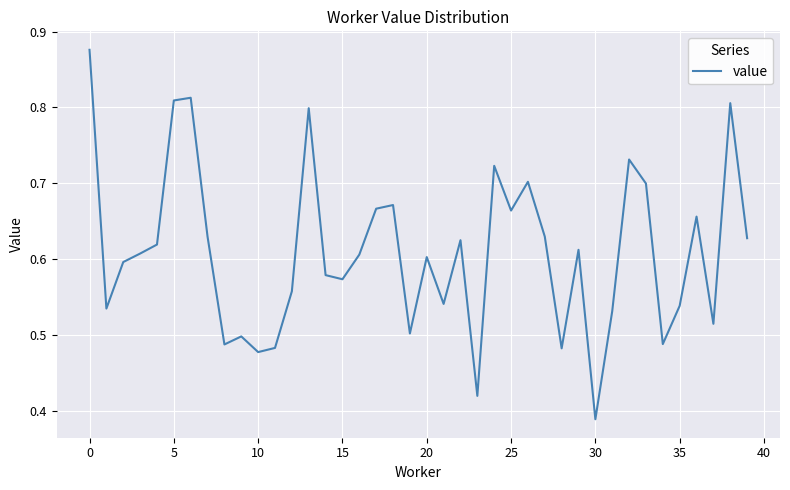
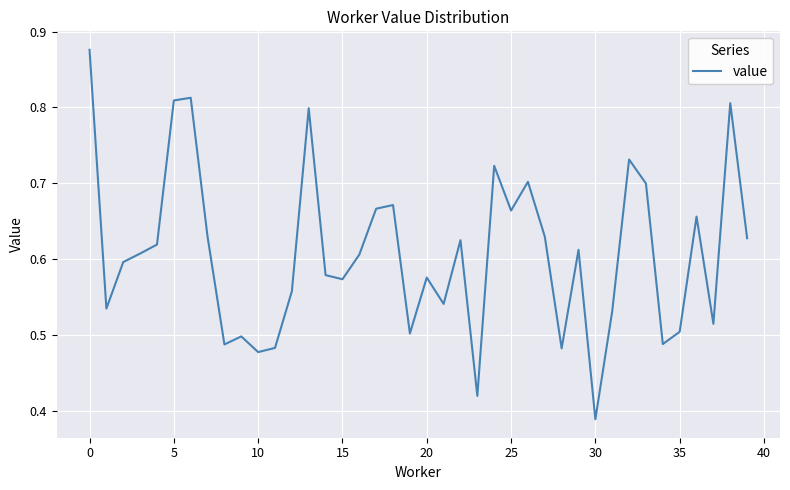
20: 0.60 -> 0.58
35: 0.54 -> 0.50
